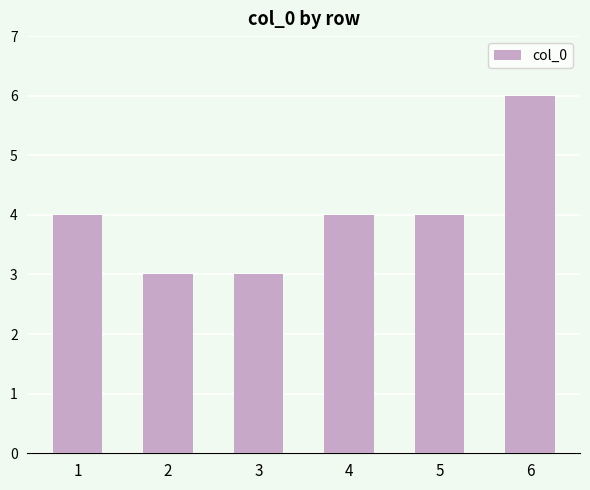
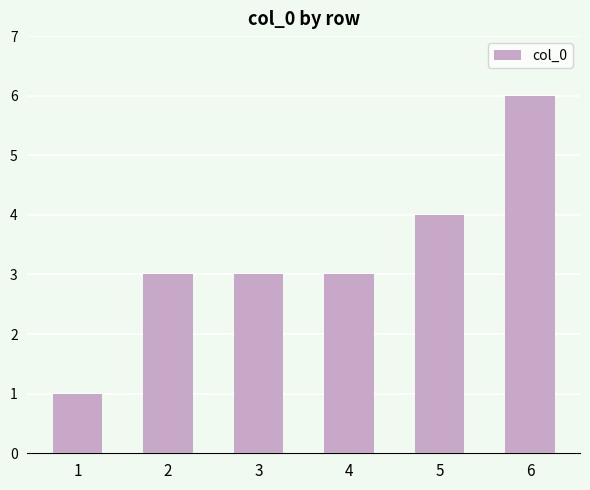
1: 4 -> 1
4: 4 -> 3
